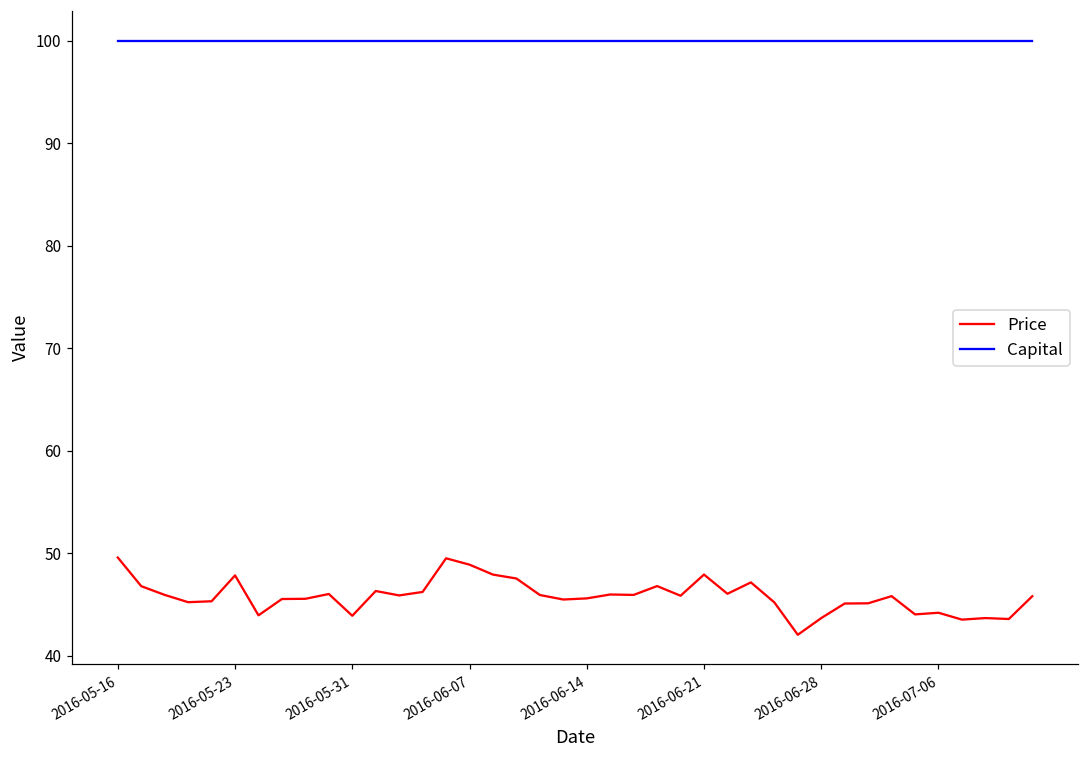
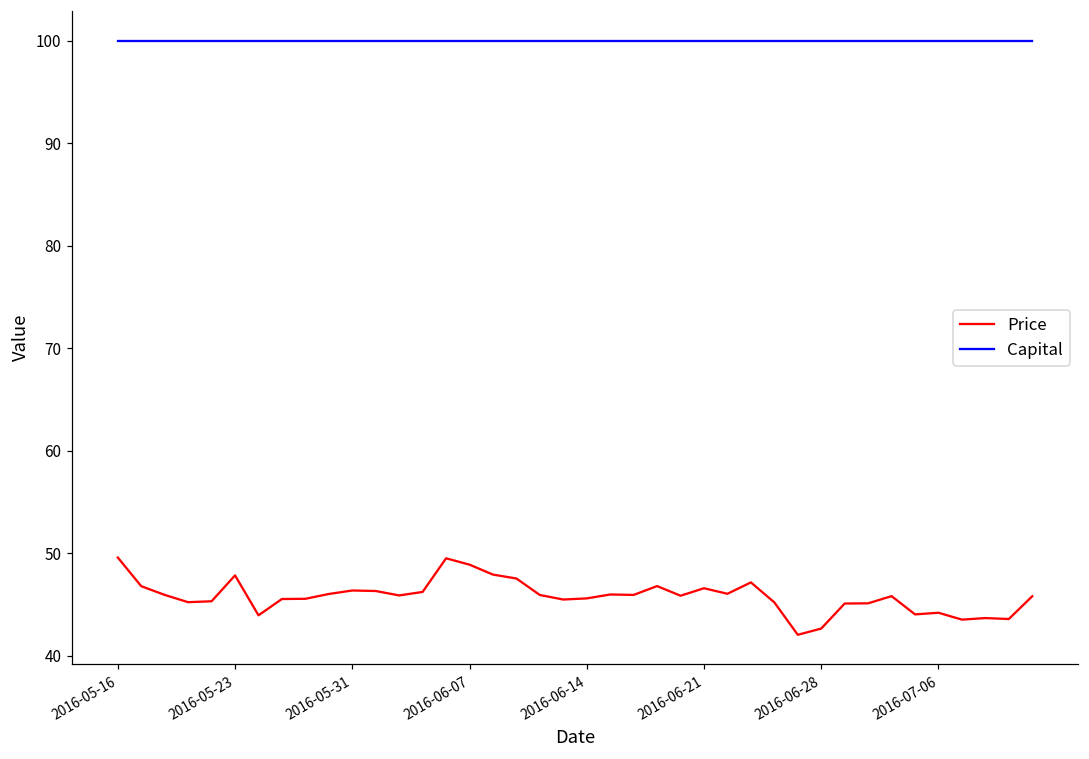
Price, 2016-05-31: 44 -> 46
Price, 2016-06-21: 48 -> 47
Price, 2016-06-28: 44 -> 43
